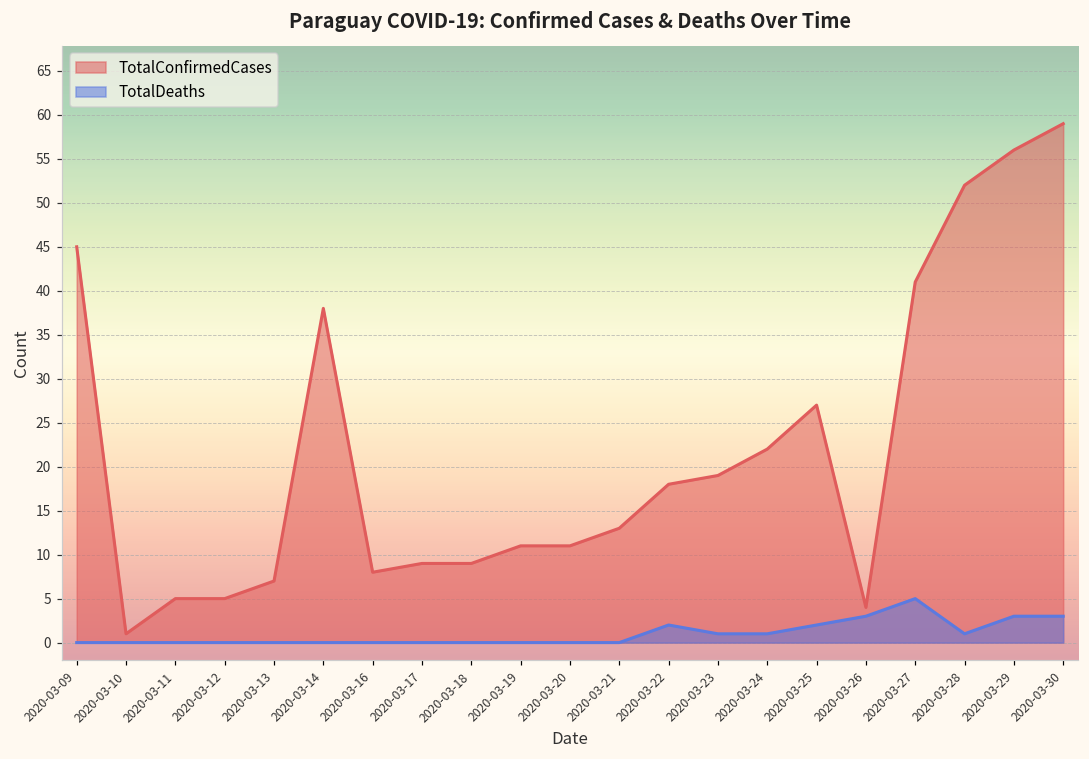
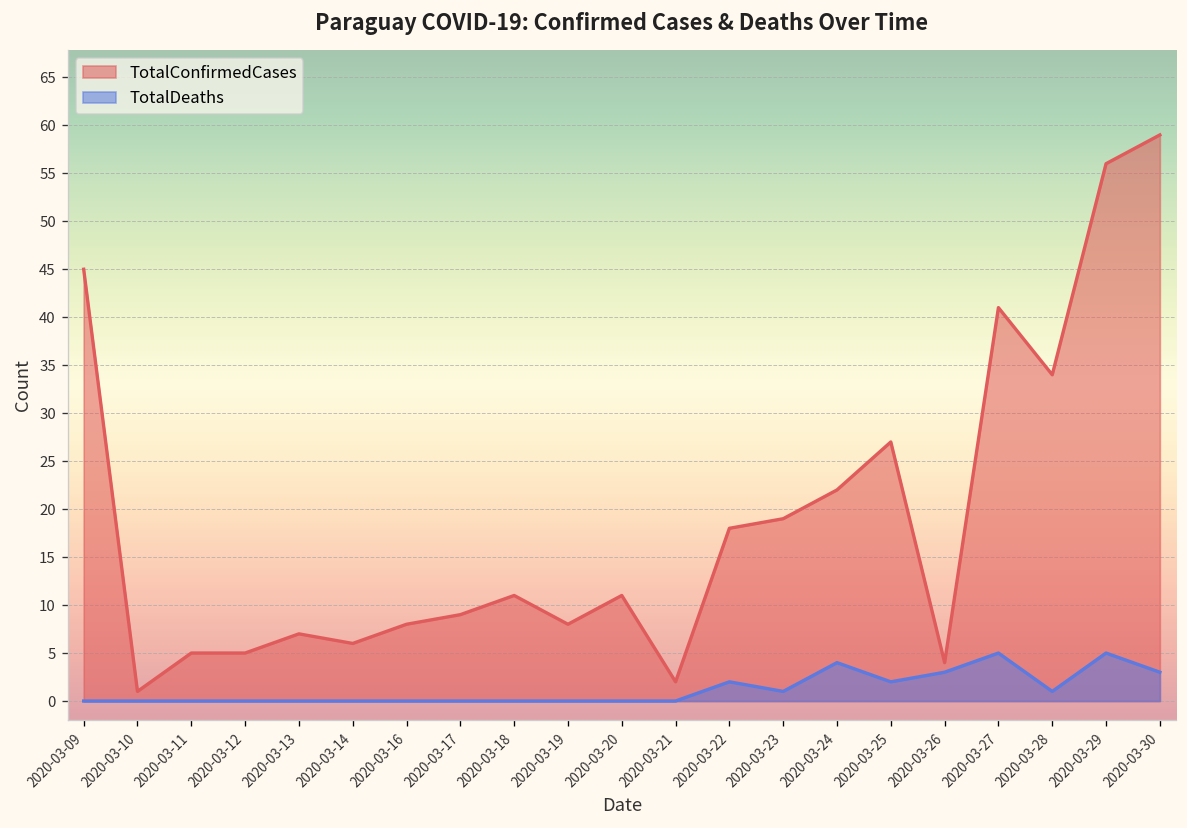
TotalConfirmedCases, 2020-03-14: 38 -> 6
TotalConfirmedCases, 2020-03-18: 9 -> 11
TotalConfirmedCases, 2020-03-19: 11 -> 8
TotalConfirmedCases, 2020-03-21: 13 -> 2
TotalDeaths, 2020-03-24: 1 -> 4
TotalConfirmedCases, 2020-03-28: 52 -> 34
TotalDeaths, 2020-03-29: 3 -> 5
